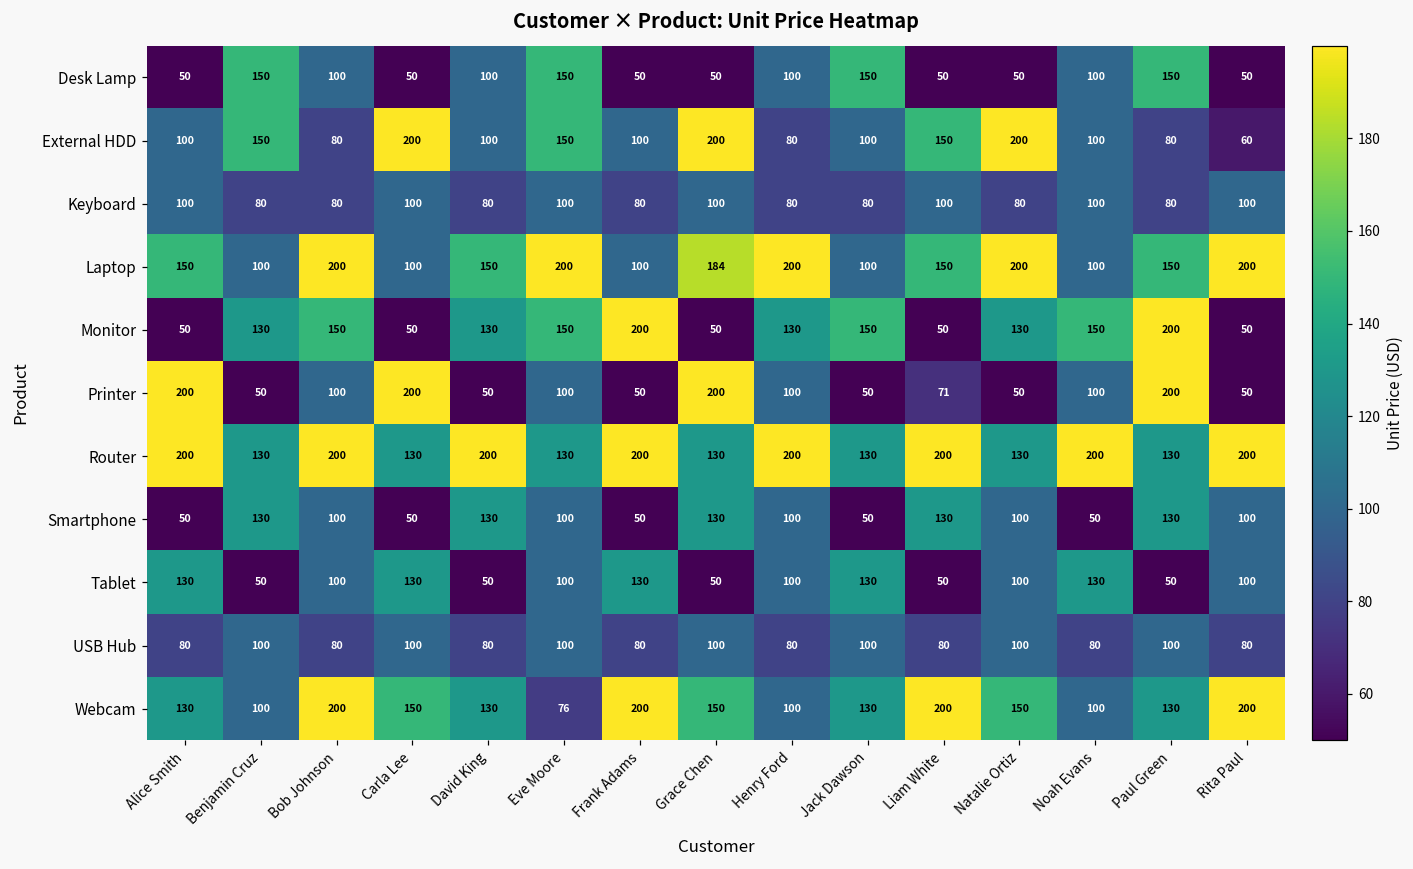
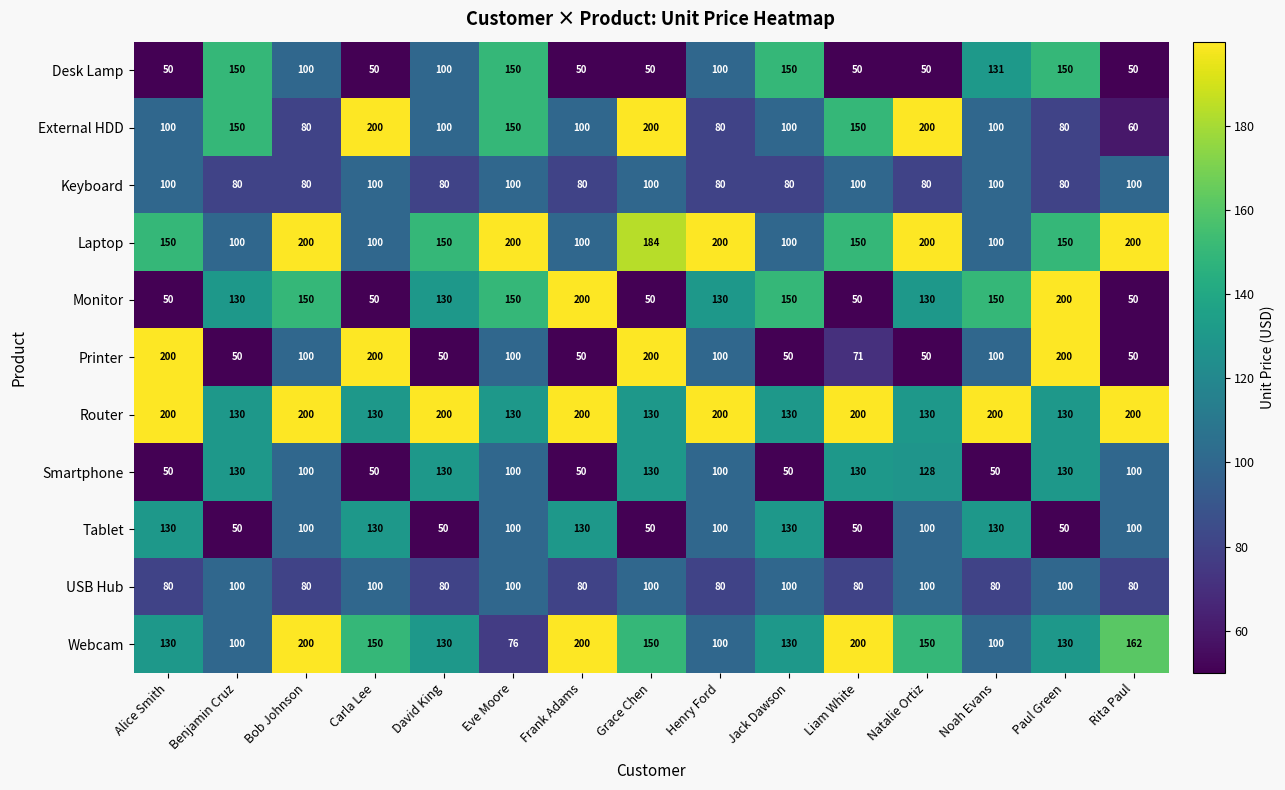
Desk Lamp, Noah Evans: 100 -> 131
Smartphone, Natalie Ortiz: 100 -> 128
Webcam, Rita Paul: 200 -> 162
